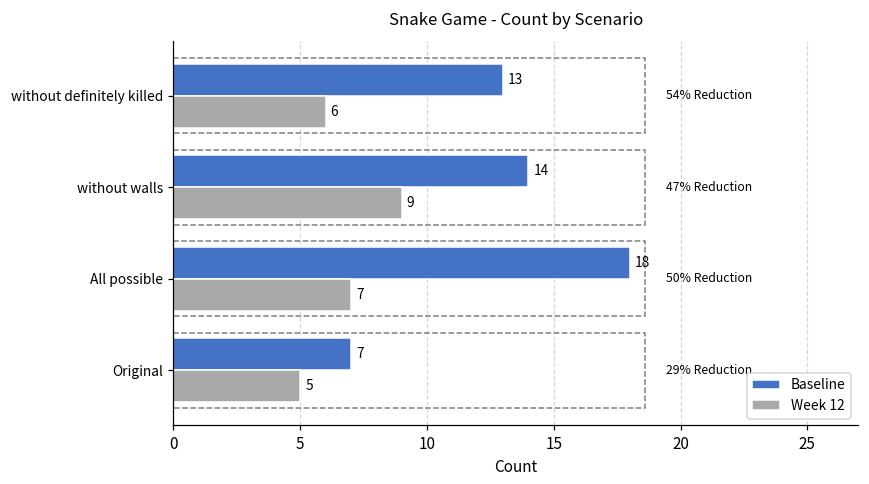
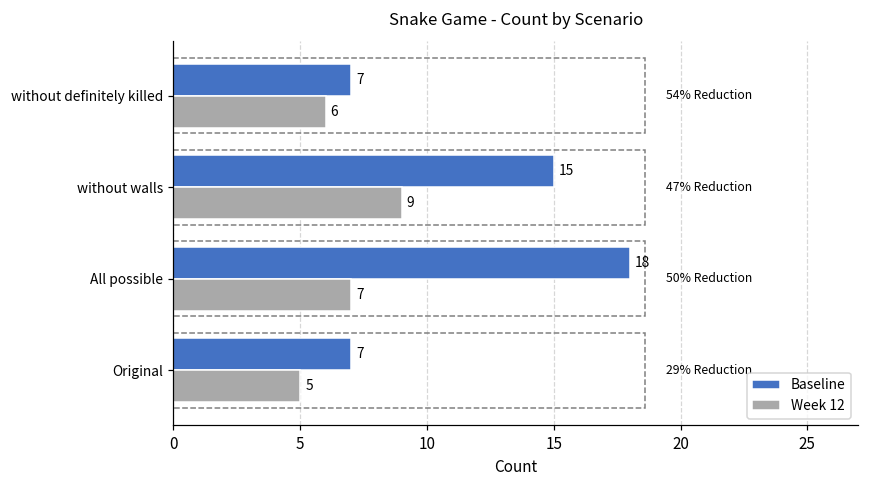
Baseline, without definitely killed: 13 -> 7
Baseline, without walls: 14 -> 15
